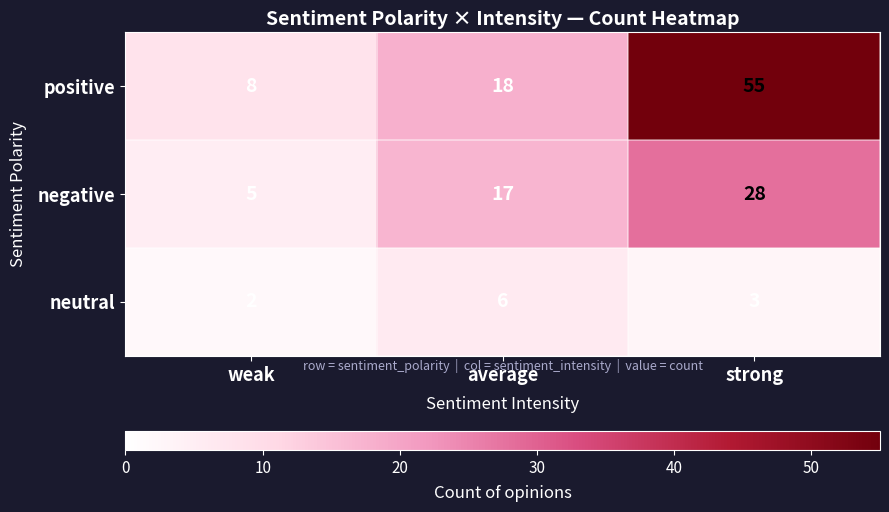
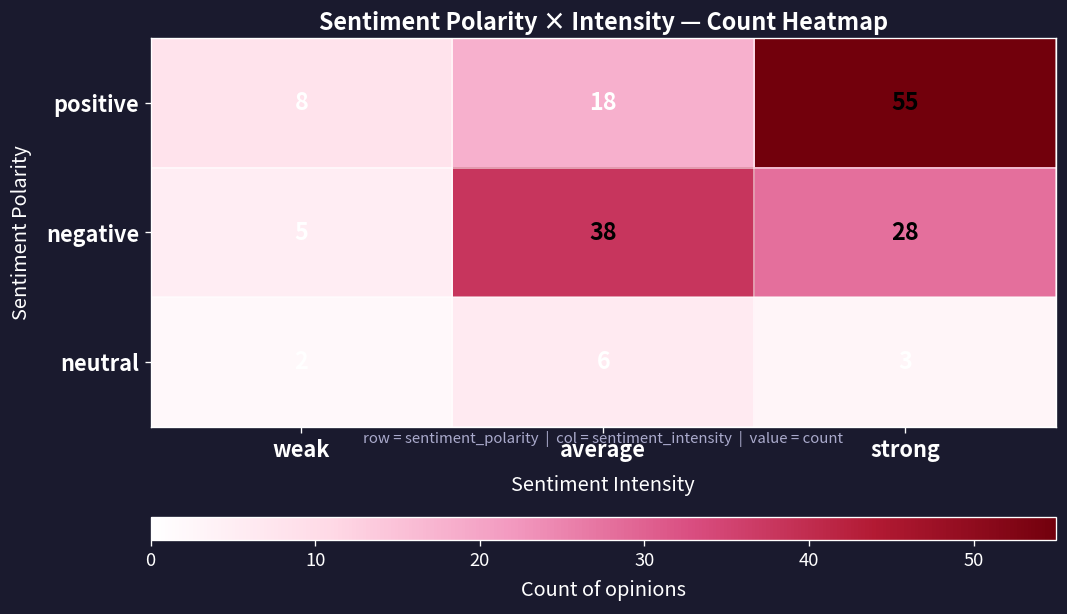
negative, average: 17 -> 38
